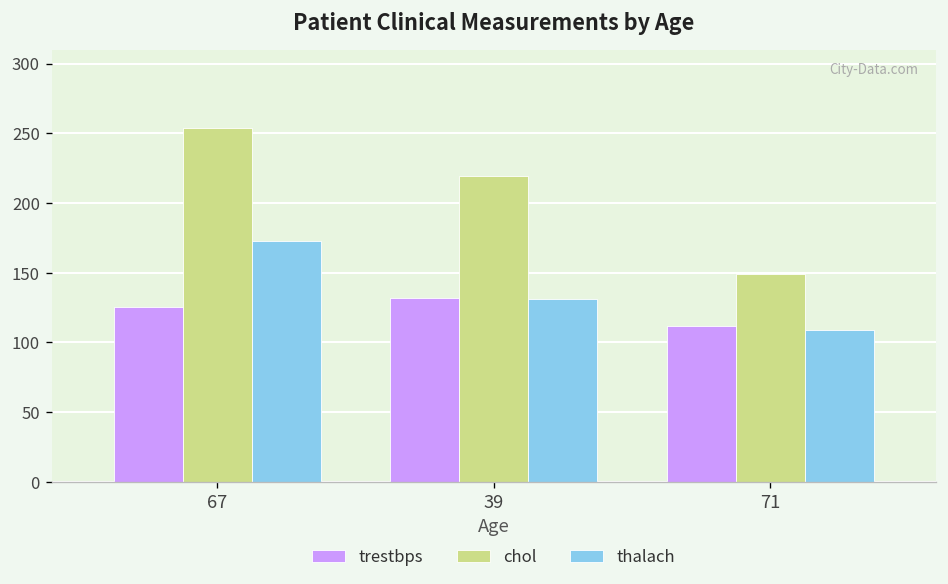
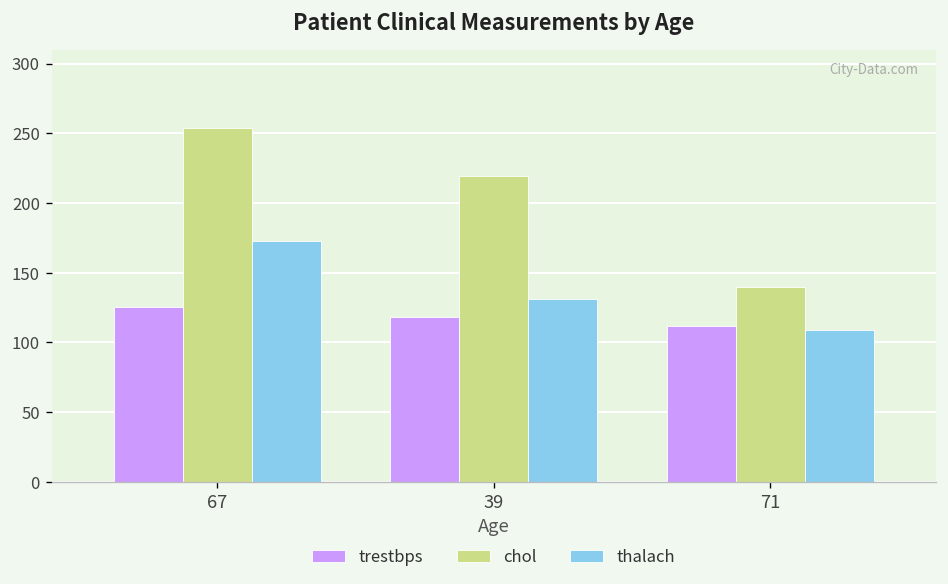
trestbps, 39: 132 -> 118
chol, 71: 149 -> 140
